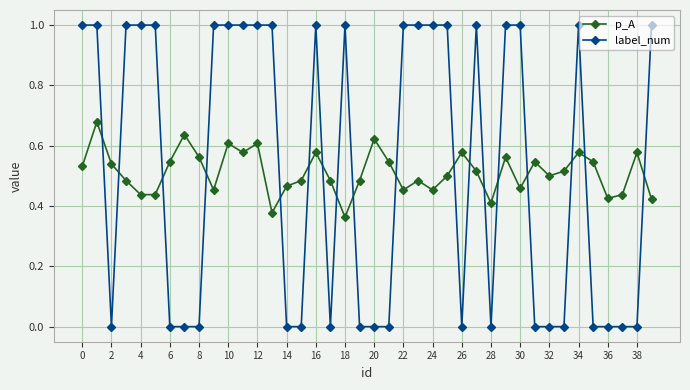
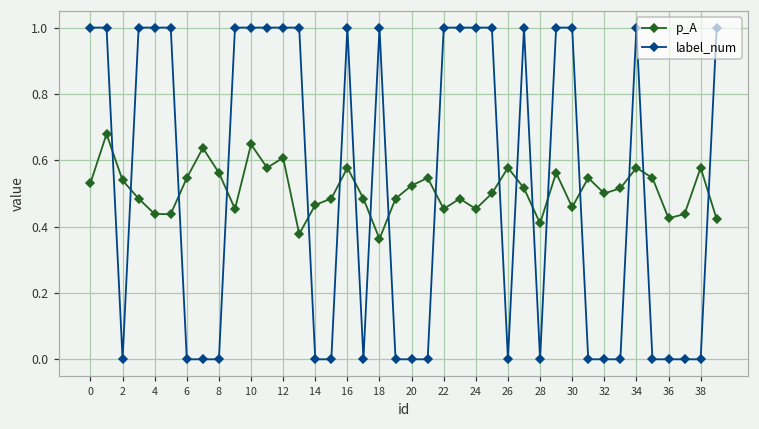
p_A, 10: 0.61 -> 0.65
p_A, 20: 0.62 -> 0.52
